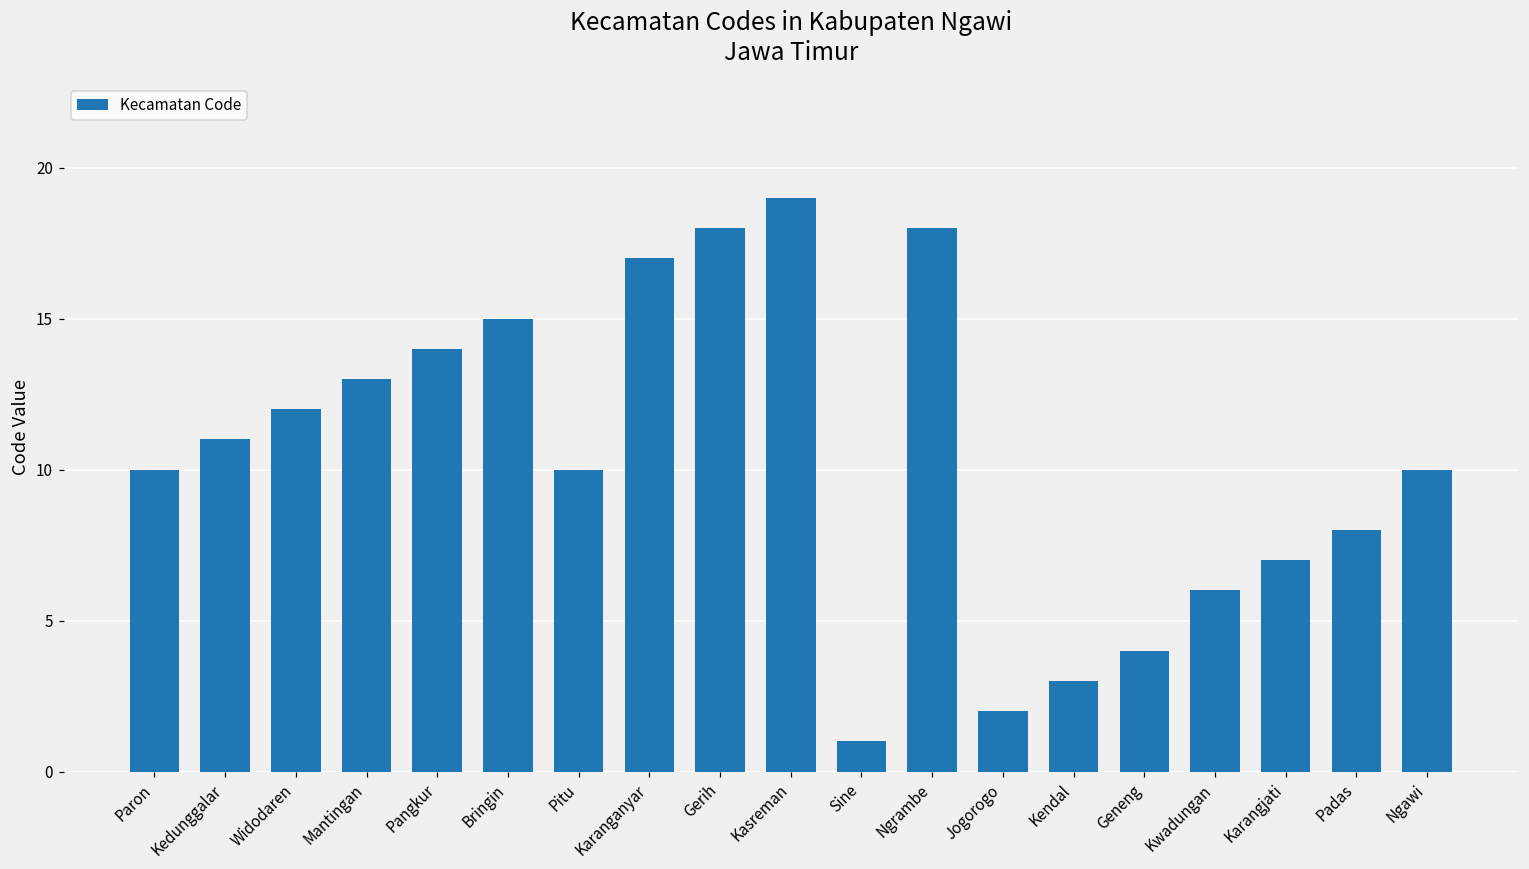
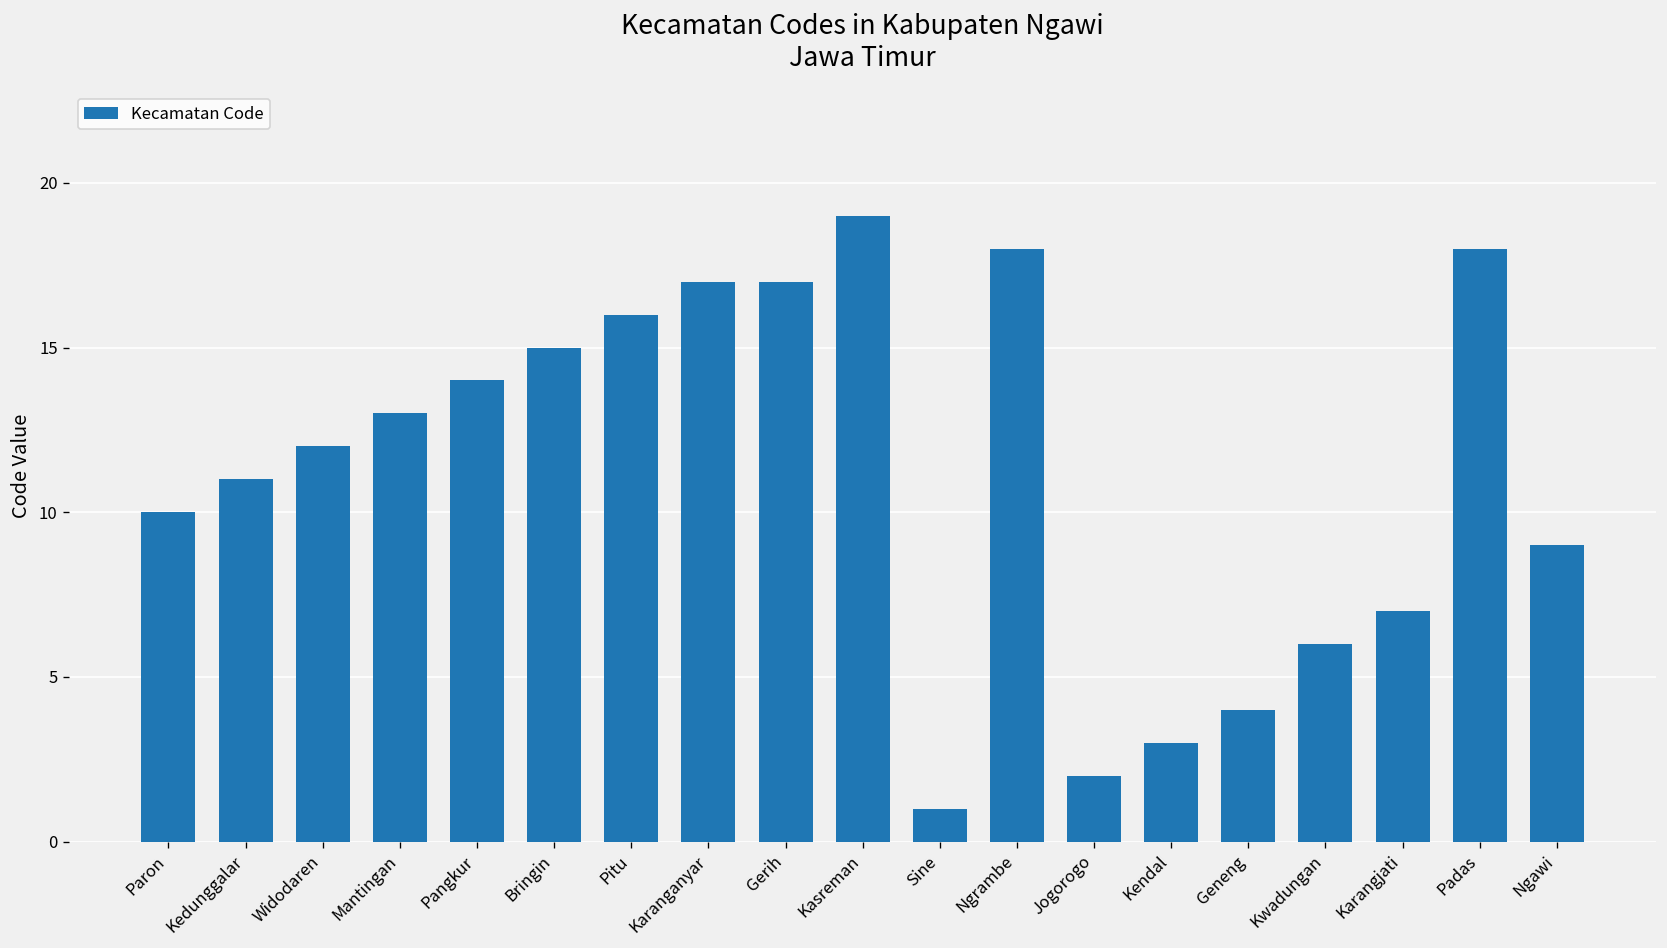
Pitu: 10 -> 16
Gerih: 18 -> 17
Padas: 8 -> 18
Ngawi: 10 -> 9
